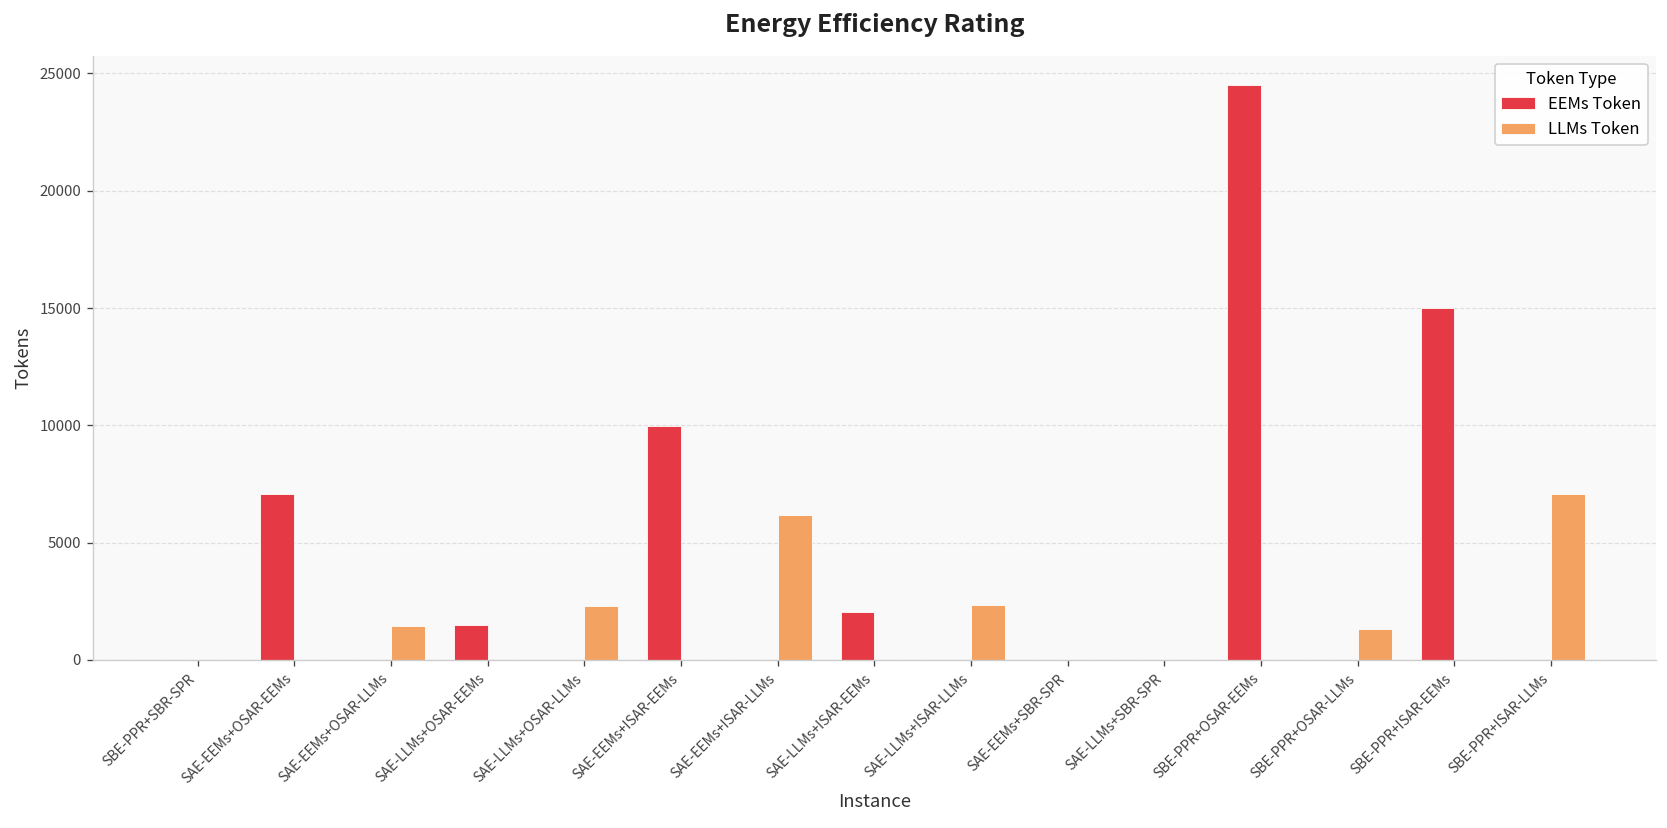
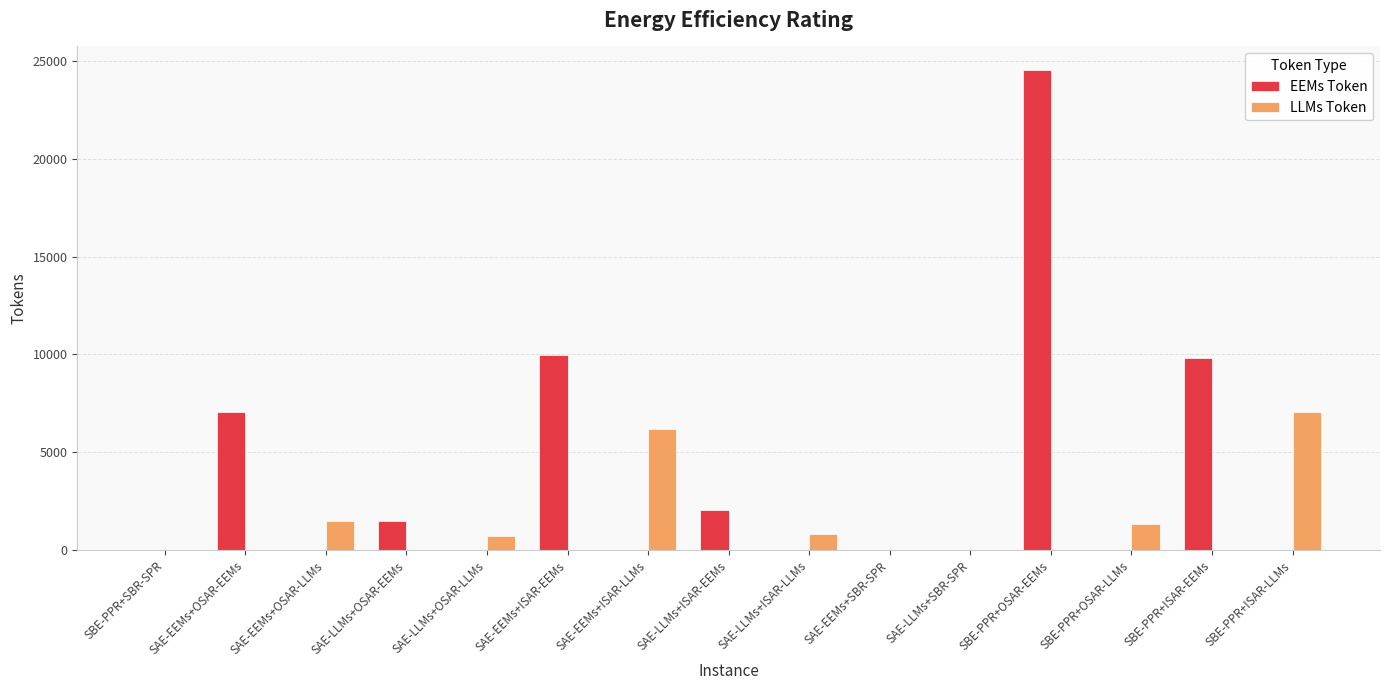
LLMs Token, SAE-LLMs+OSAR-LLMs: 2300 -> 700
LLMs Token, SAE-LLMs+ISAR-LLMs: 2300 -> 800
EEMs Token, SBE-PPR+ISAR-EEMs: 15000 -> 9800
